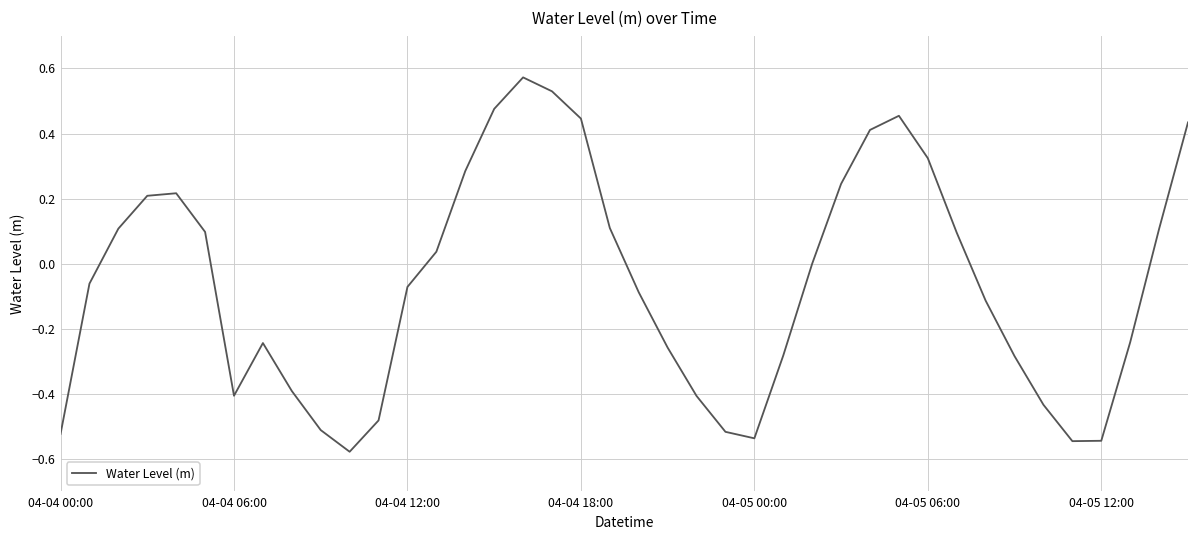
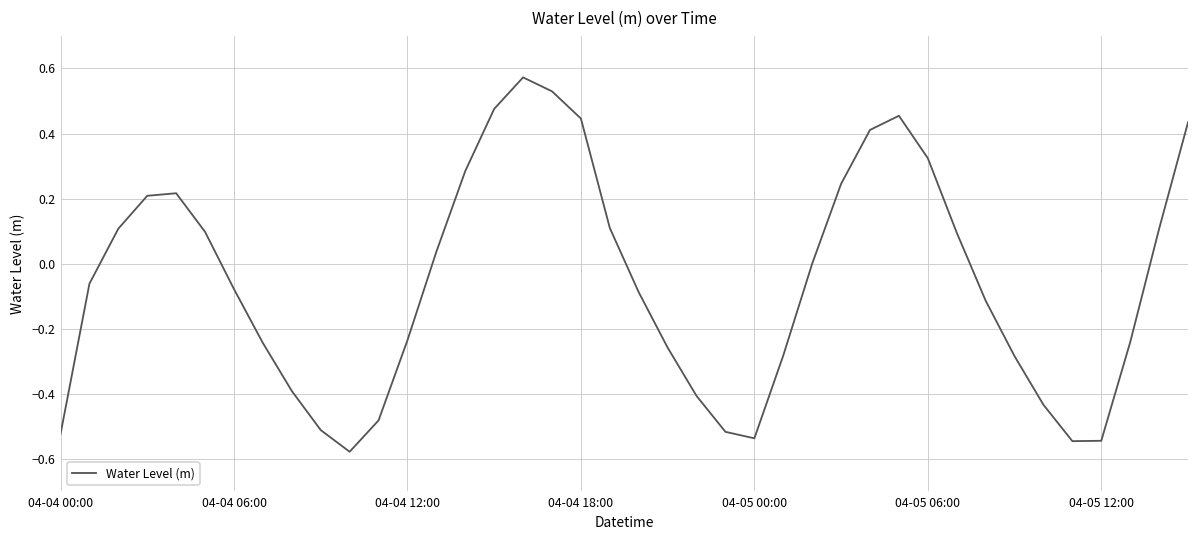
04-04 06:00: -0.41 -> -0.08
04-04 12:00: -0.07 -> -0.24
